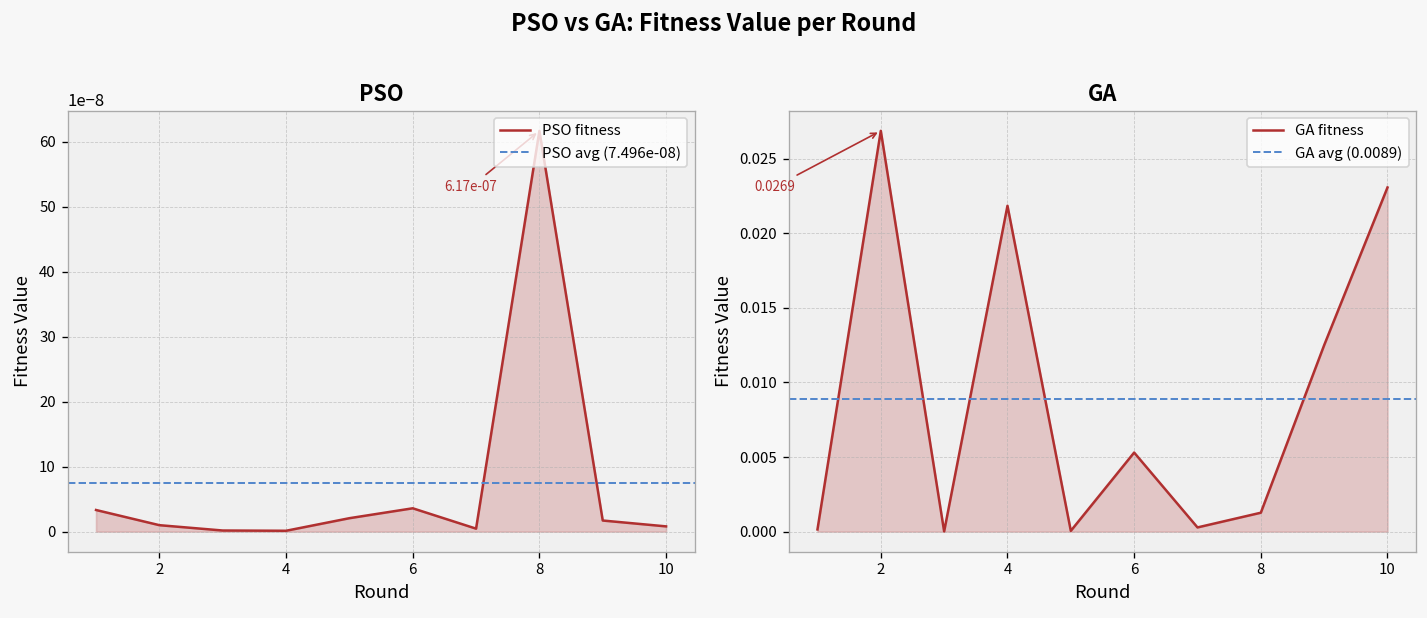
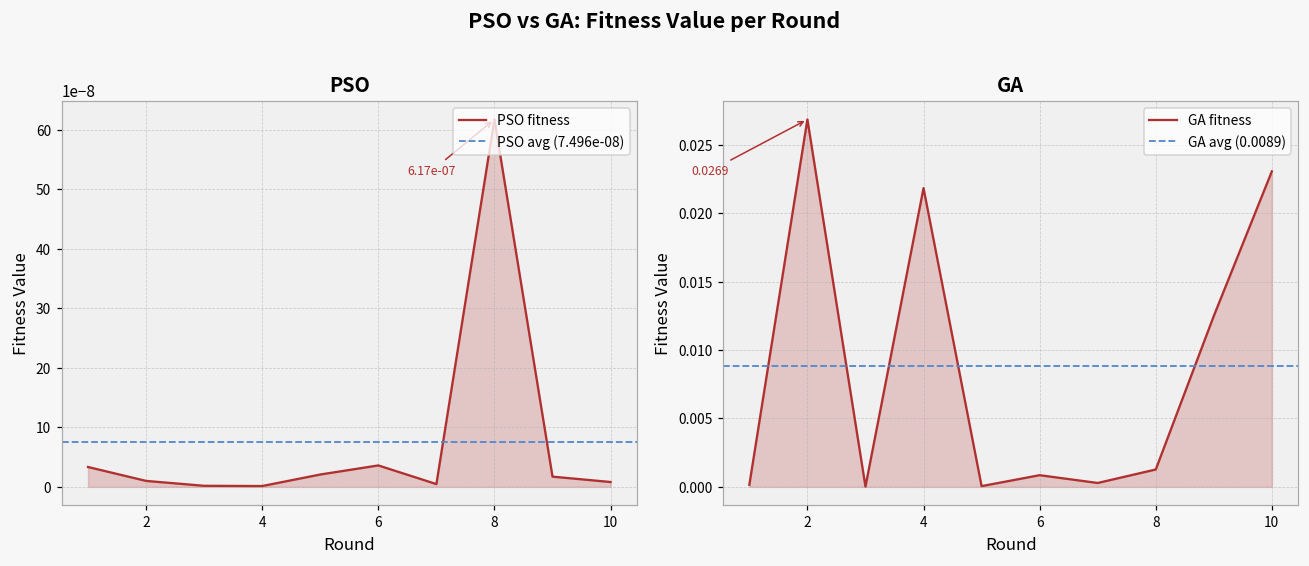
GA, 6: 0.0053 -> 0.0009
